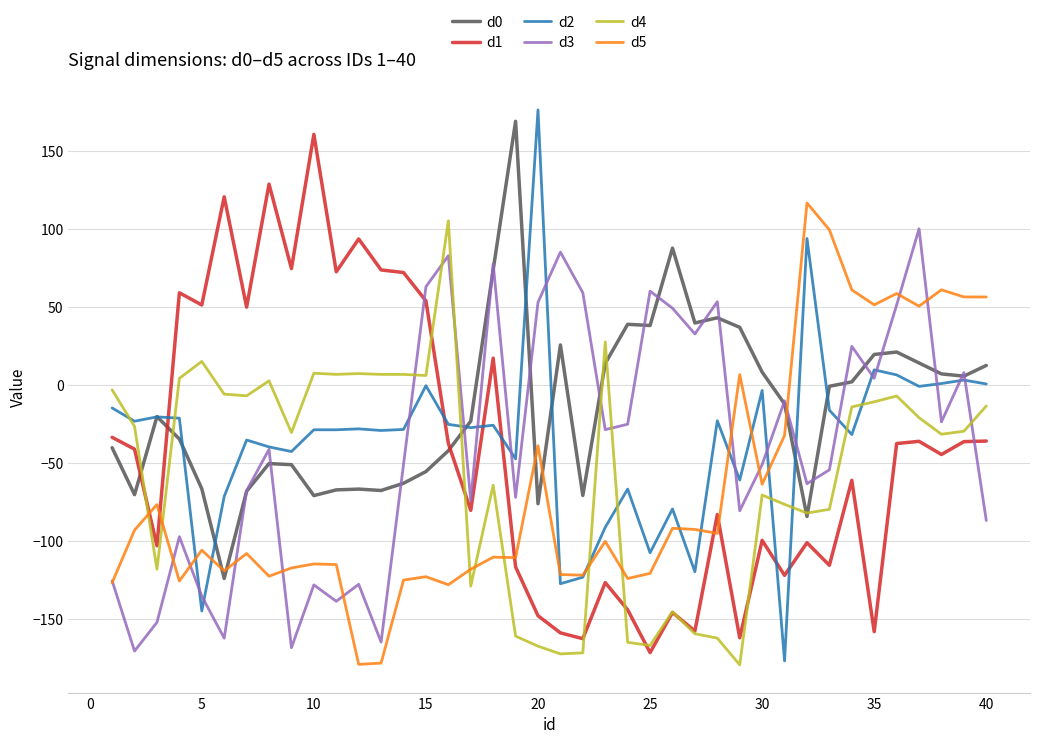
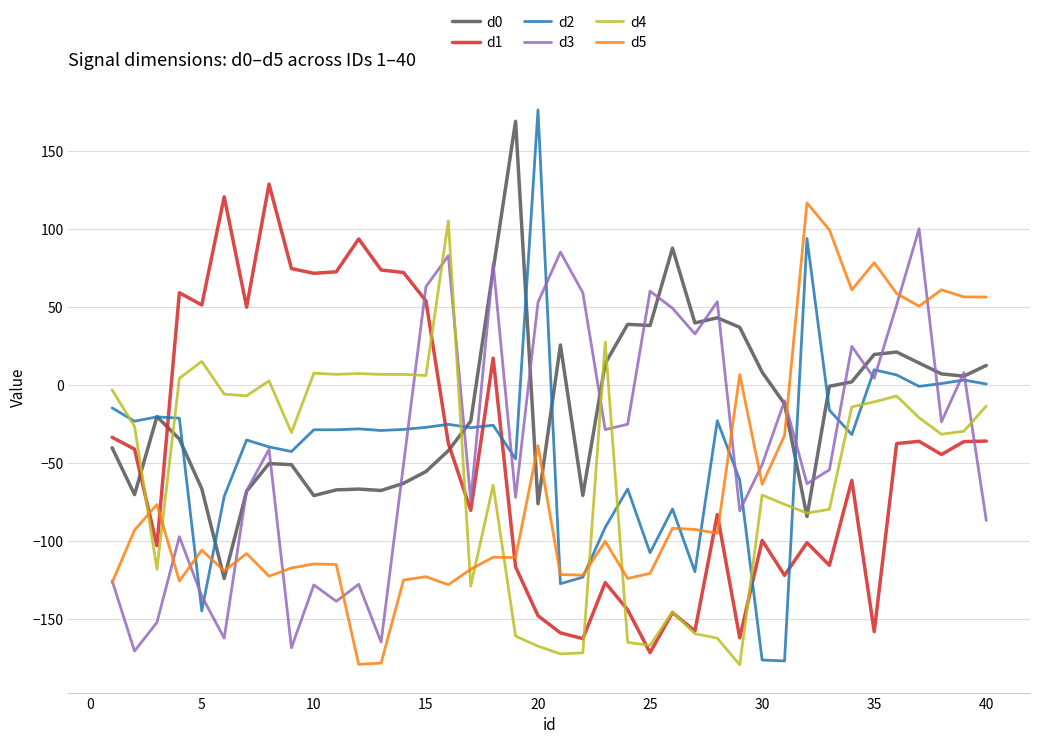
d1, 10: 161 -> 72
d2, 15: 0 -> -27
d2, 30: -3 -> -176
d5, 35: 52 -> 79
